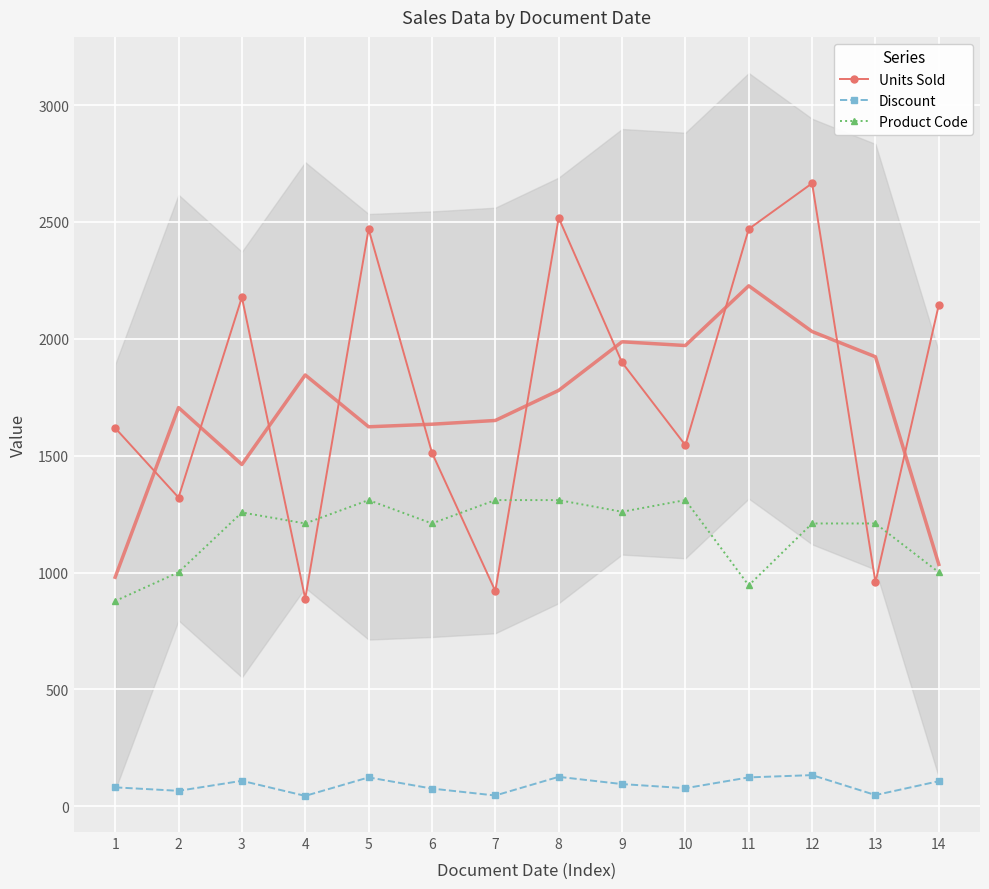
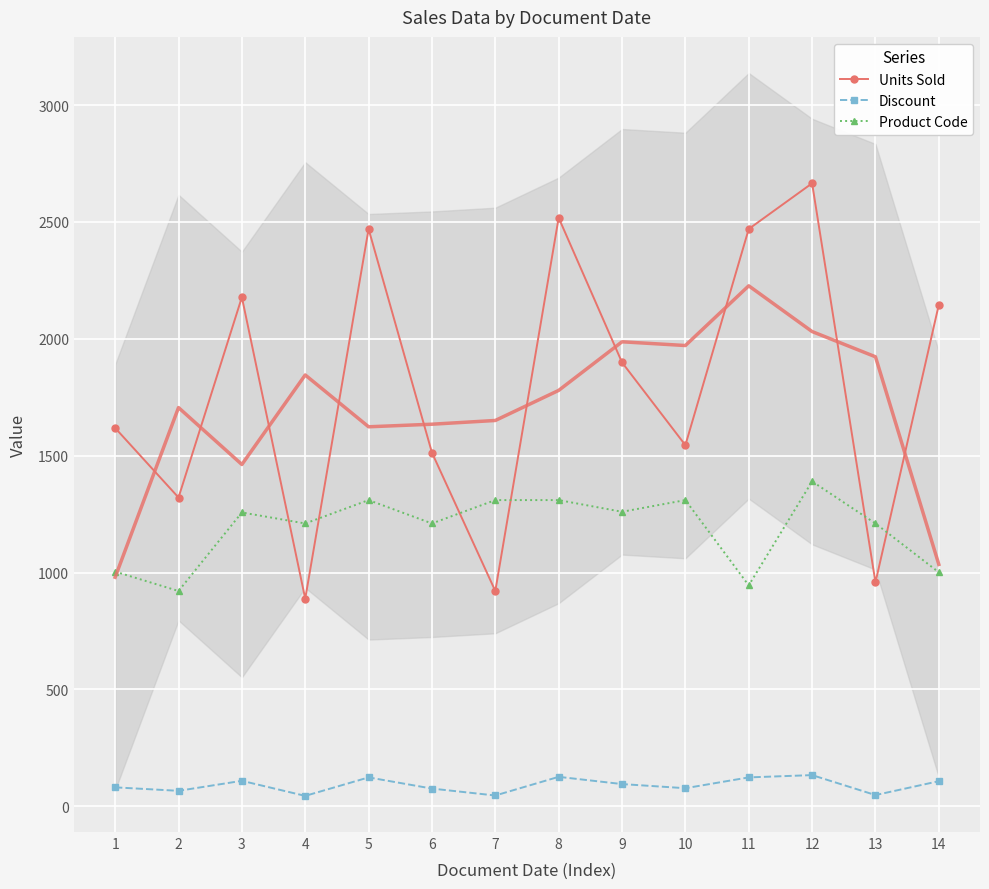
Product Code, 1: 880 -> 1000
Product Code, 2: 1000 -> 920
Product Code, 12: 1210 -> 1390
